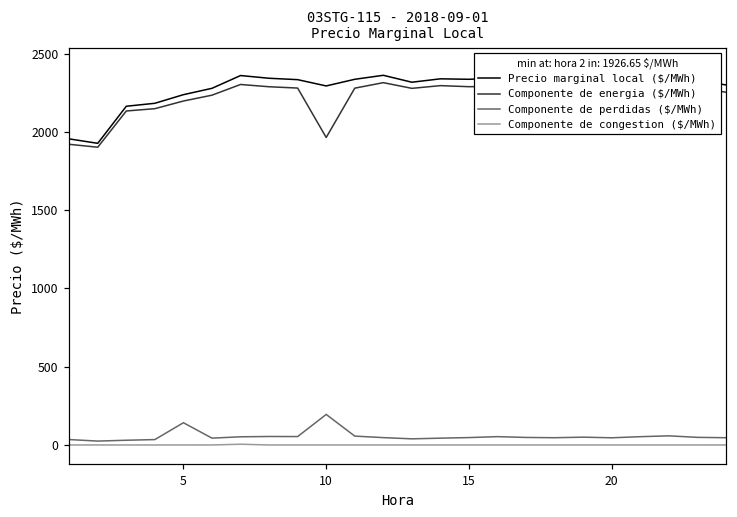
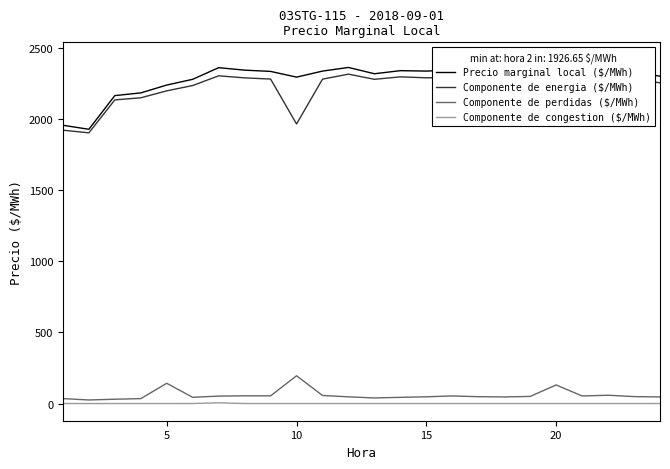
Componente de perdidas ($/MWh), 20: 50 -> 130
